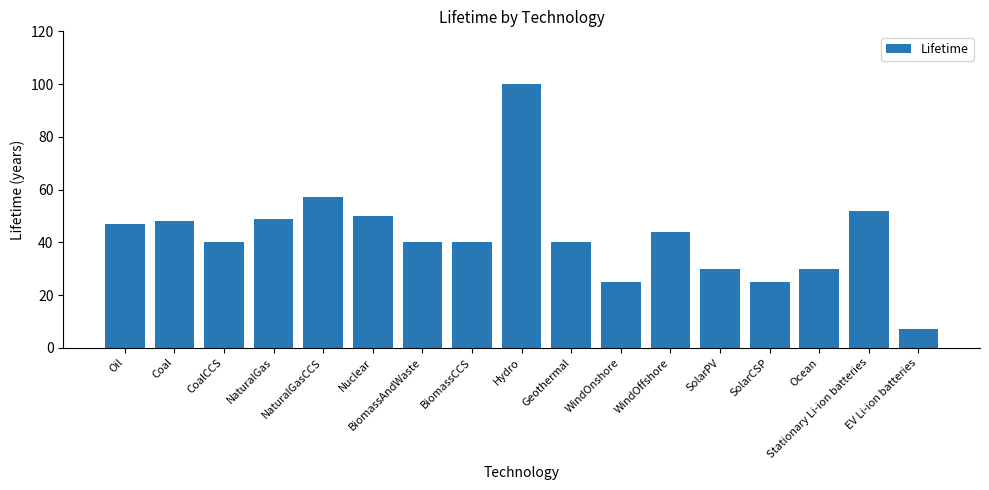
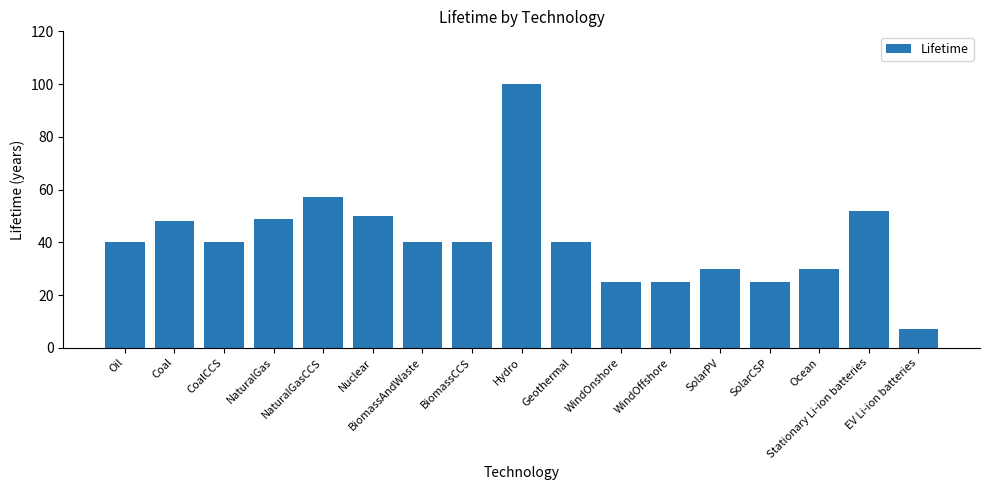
Oil: 47 -> 40
WindOffshore: 44 -> 25
